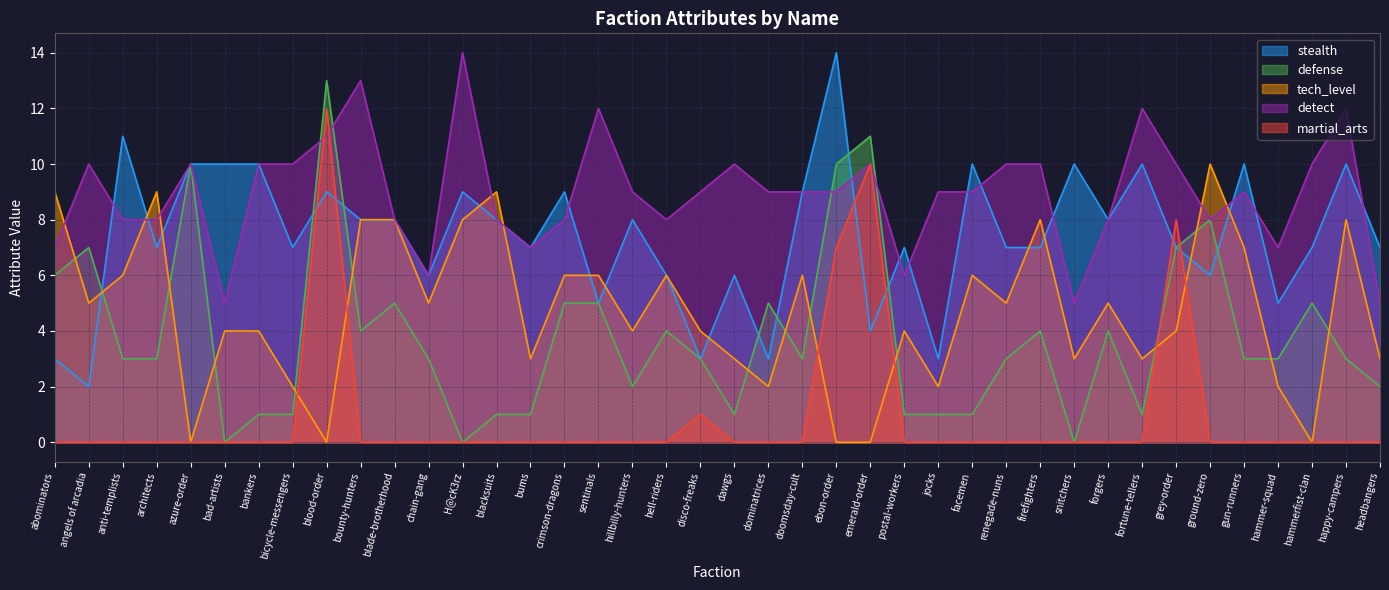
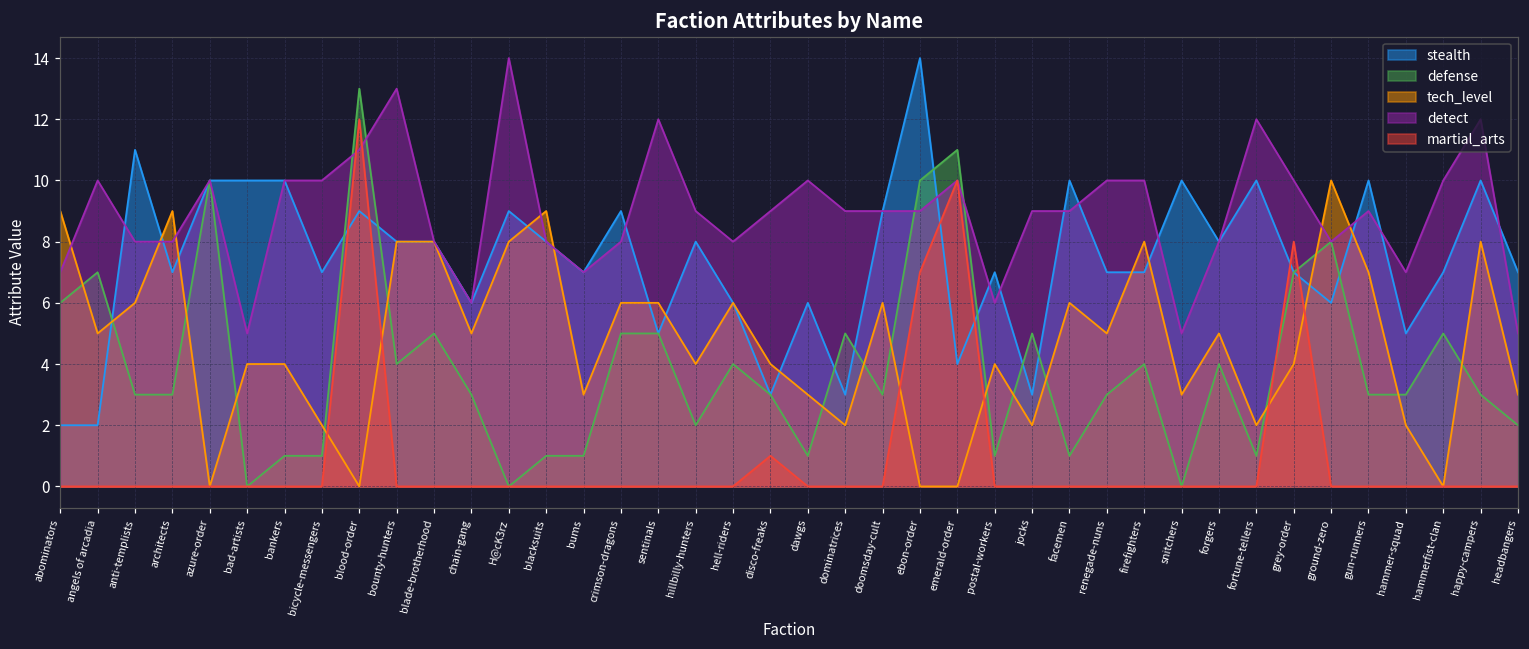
stealth, abominators: 3 -> 2
defense, jocks: 1 -> 5
tech_level, fortune-tellers: 3 -> 2
